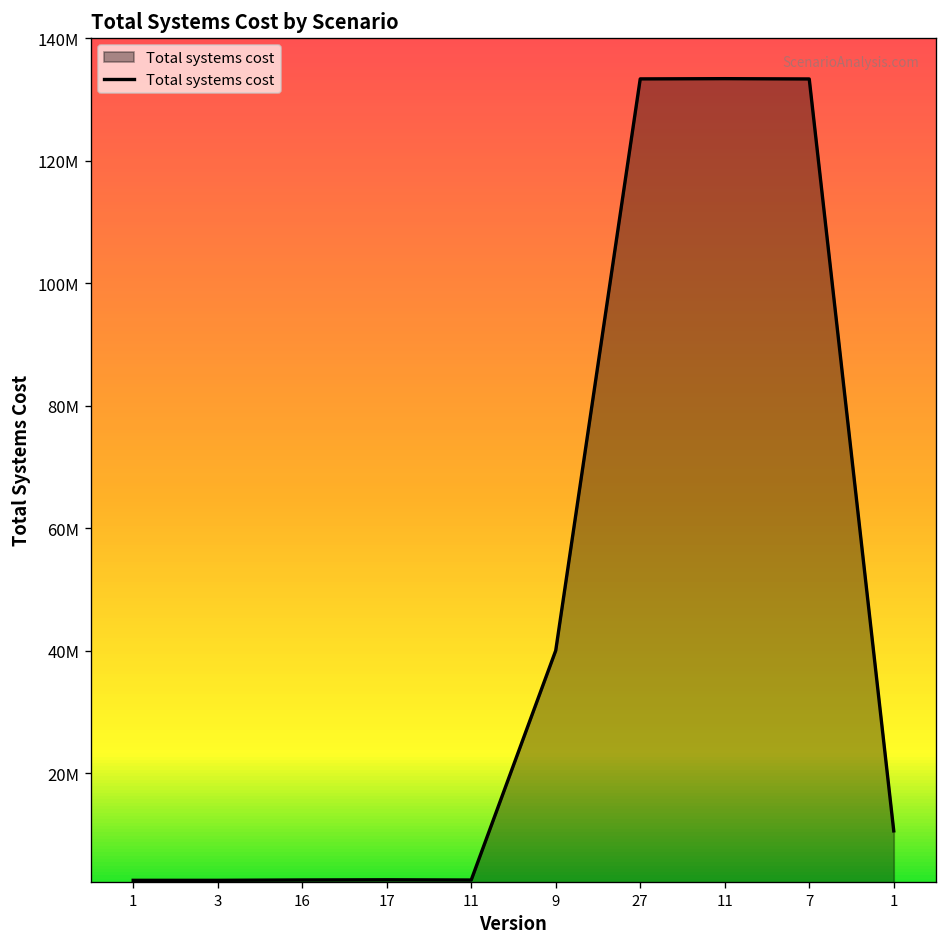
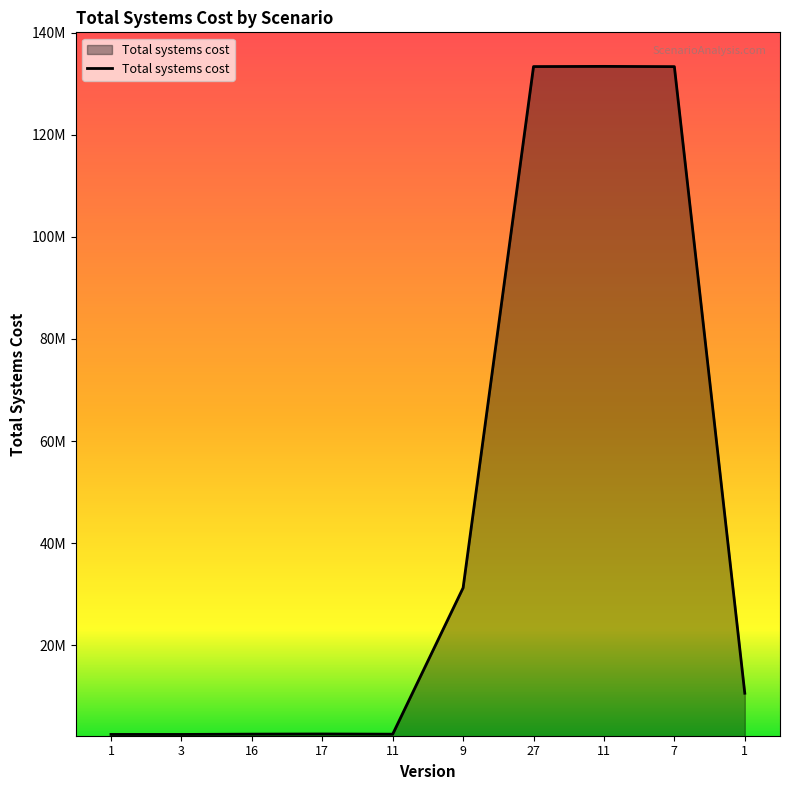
9: 40000000 -> 31000000
